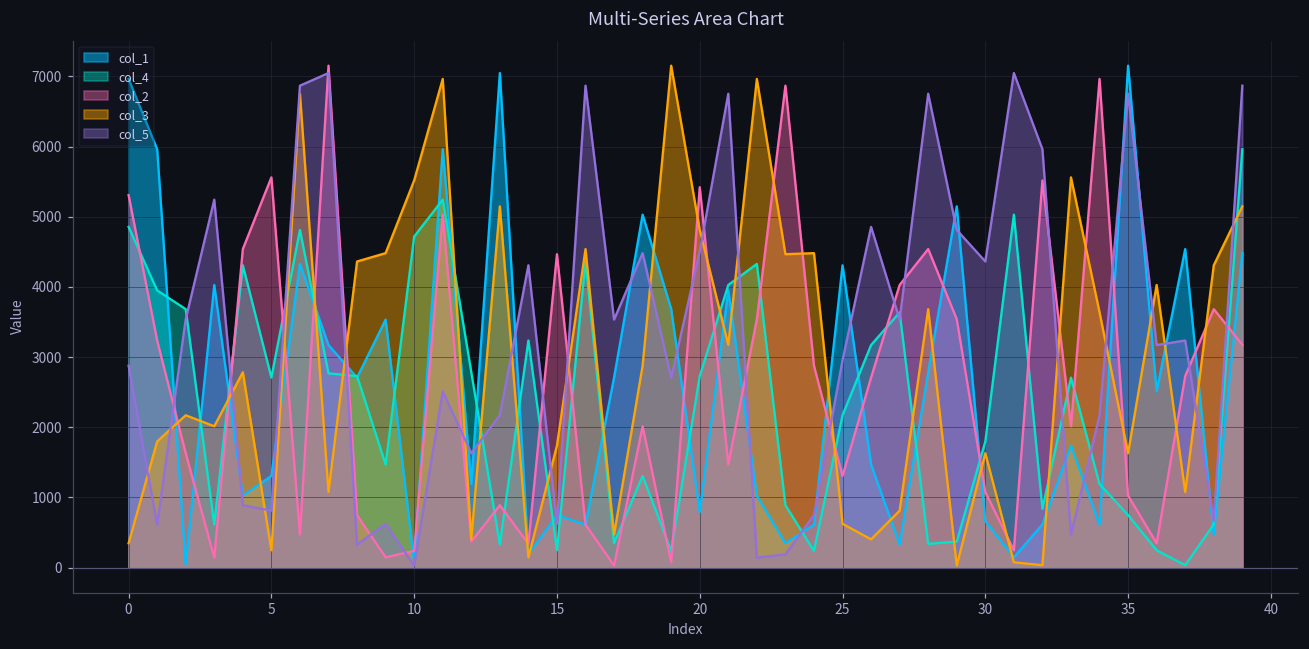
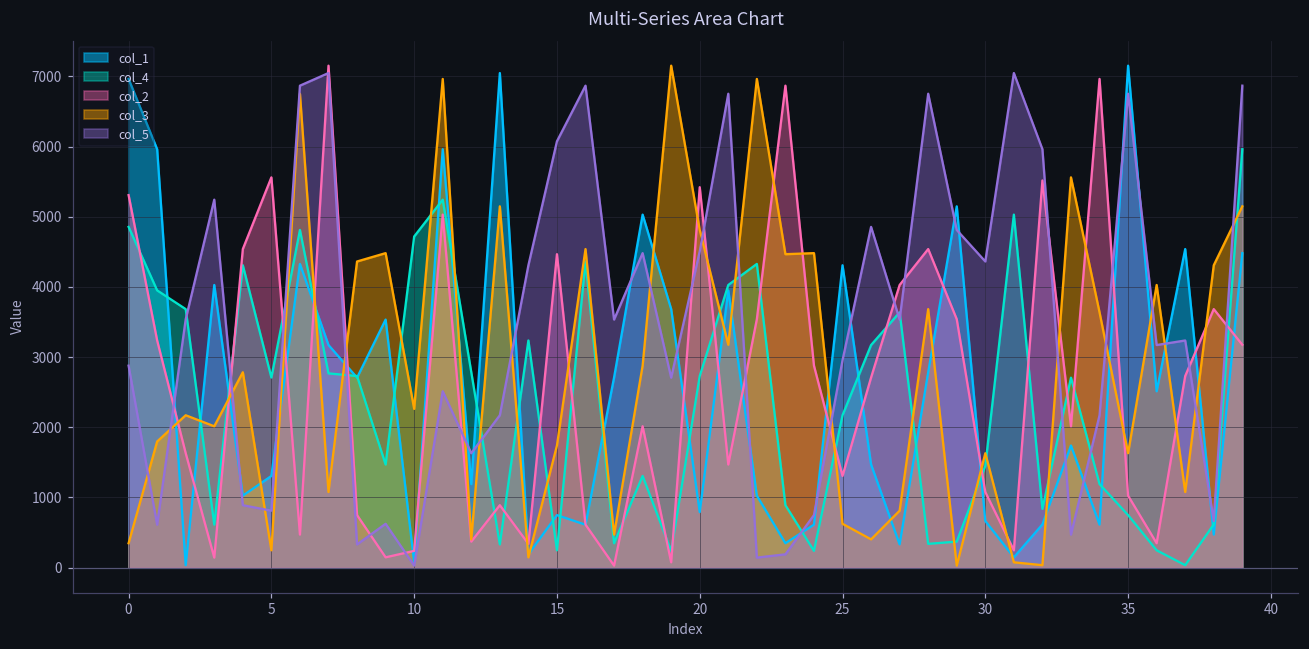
col_3, 10: 5500 -> 2300
col_5, 15: 600 -> 6100
col_4, 30: 1800 -> 1400
